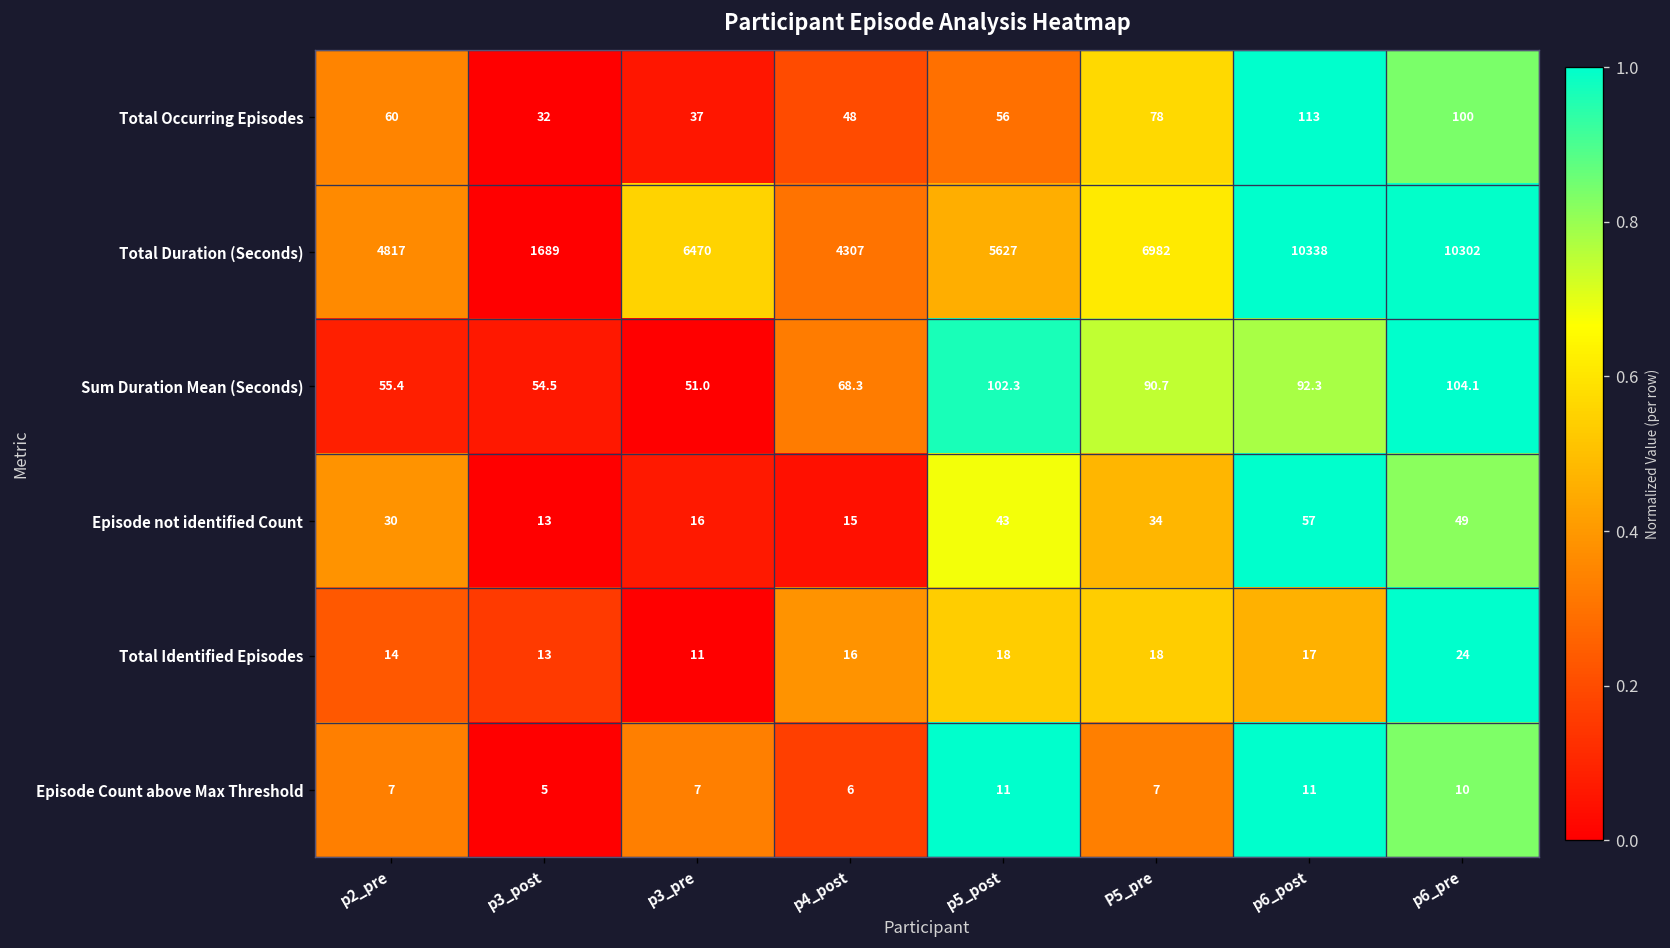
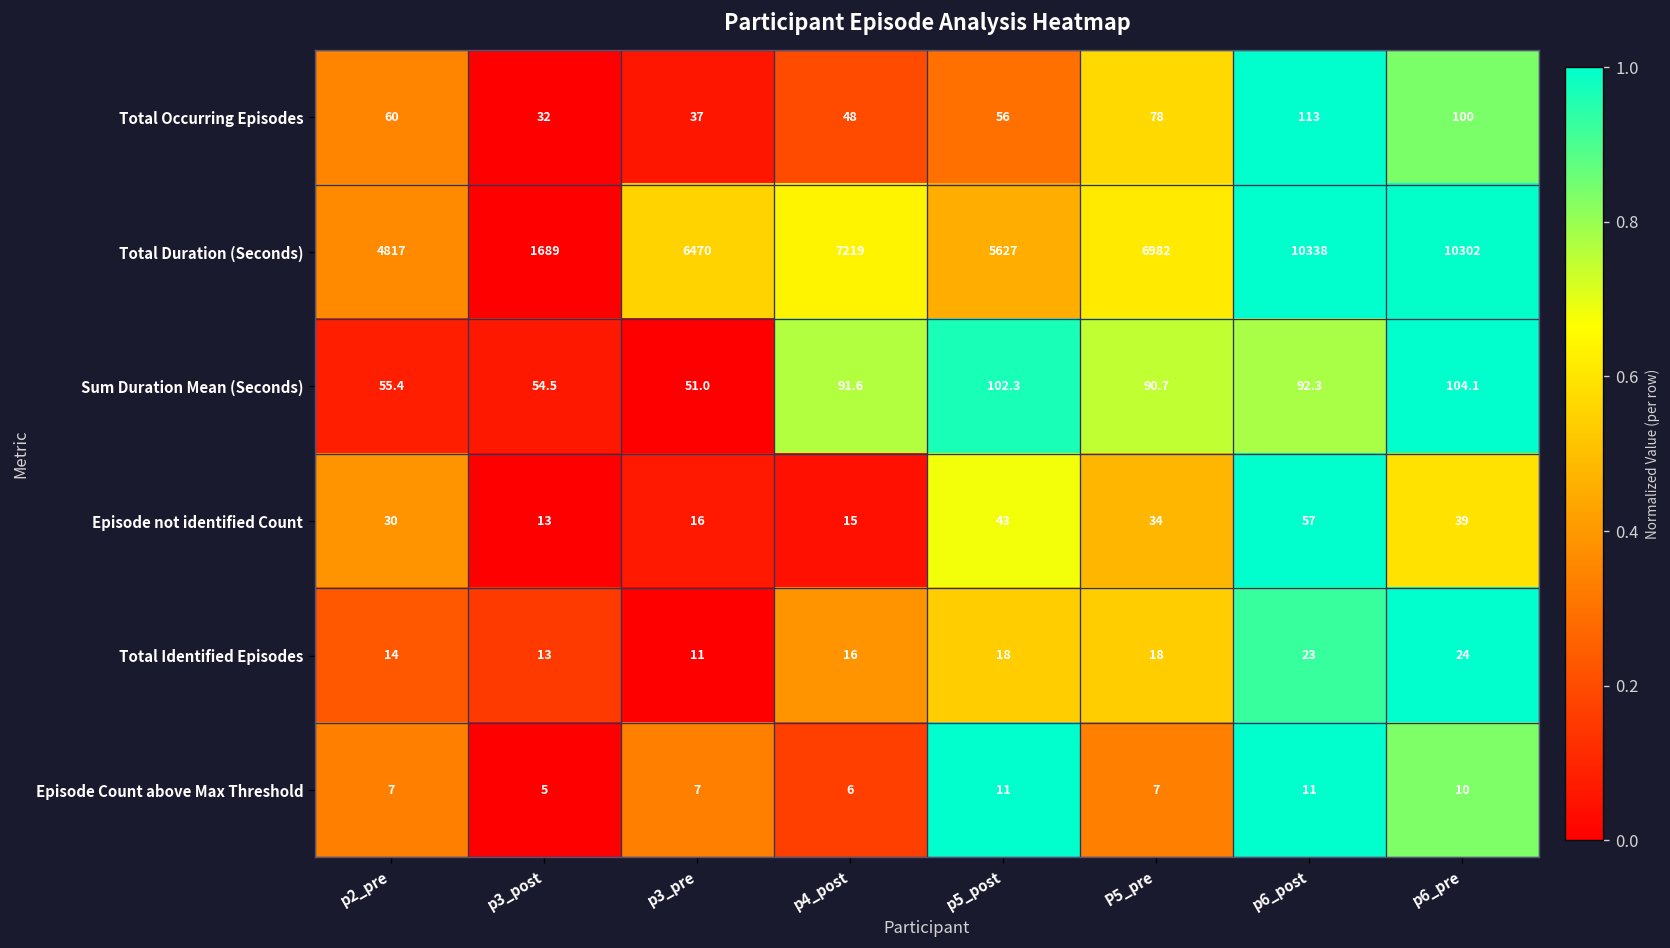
Total Duration (Seconds), p4_post: 4307 -> 7219
Sum Duration Mean (Seconds), p4_post: 68.3 -> 91.6
Episode not identified Count, p6_pre: 49 -> 39
Total Identified Episodes, p6_post: 17 -> 23
